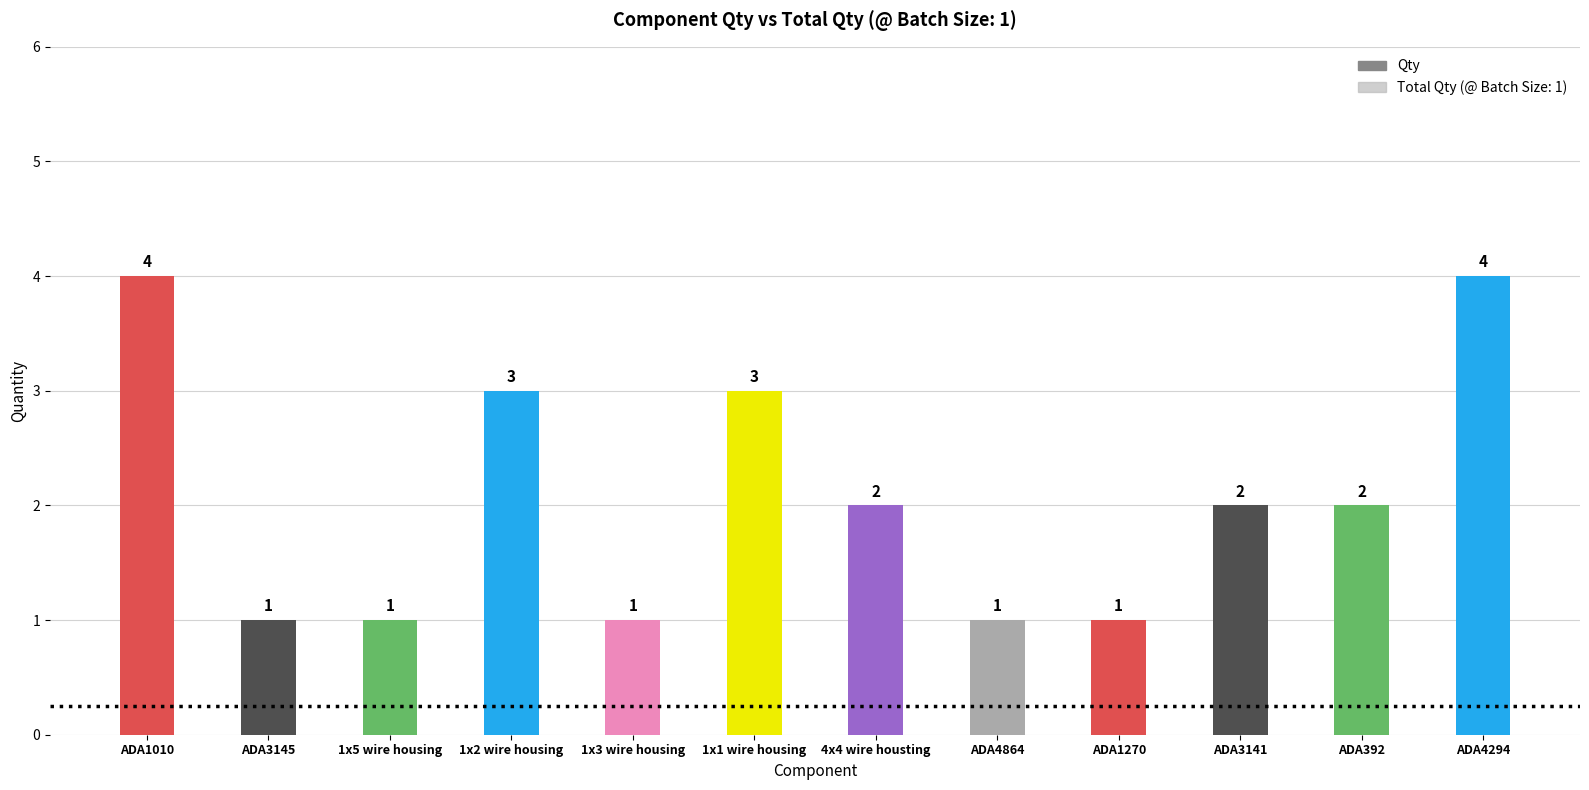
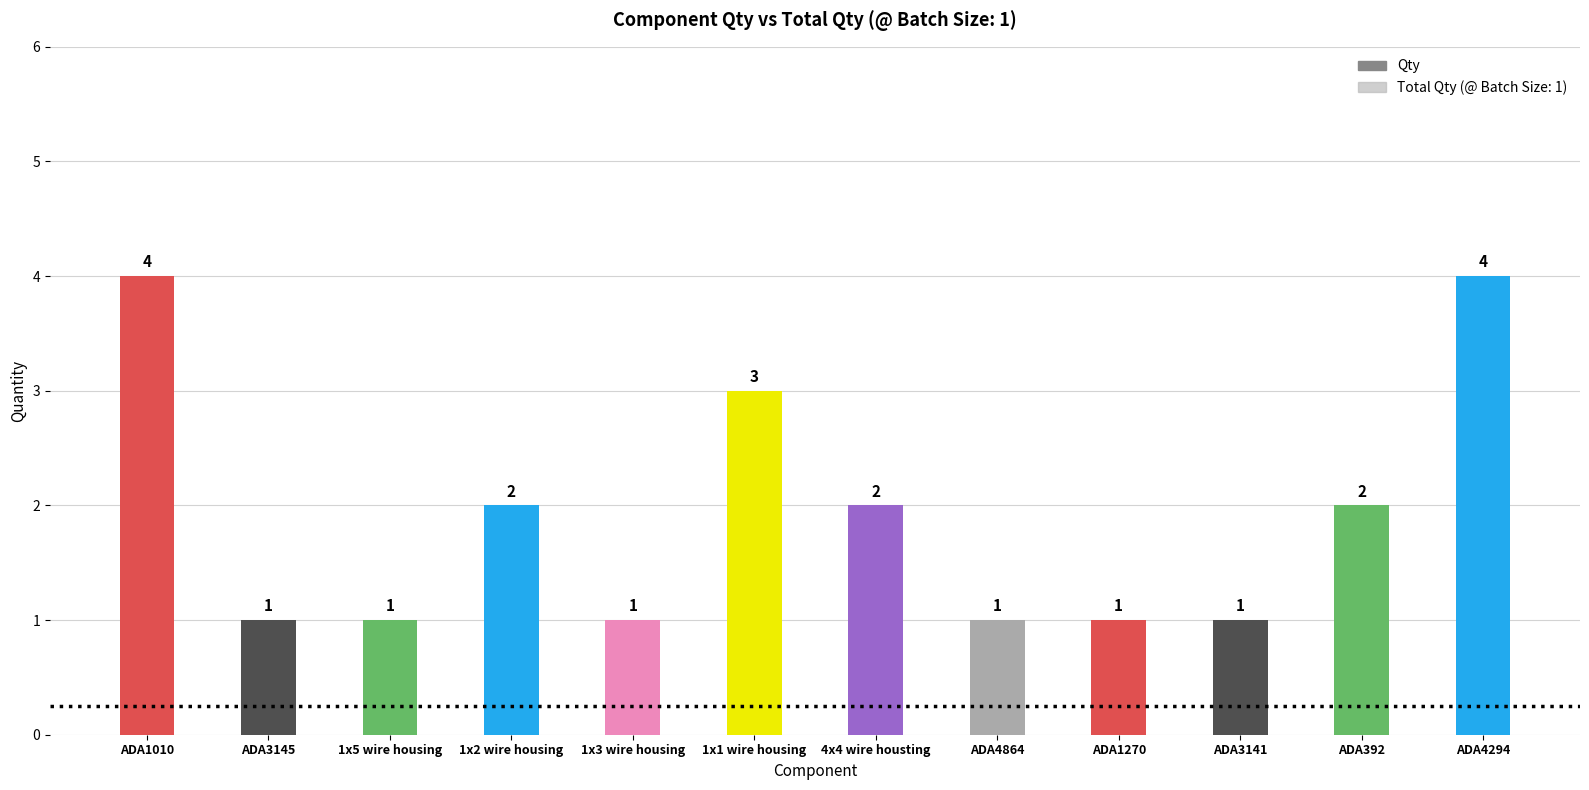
1x2 wire housing: 3 -> 2
ADA3141: 2 -> 1
